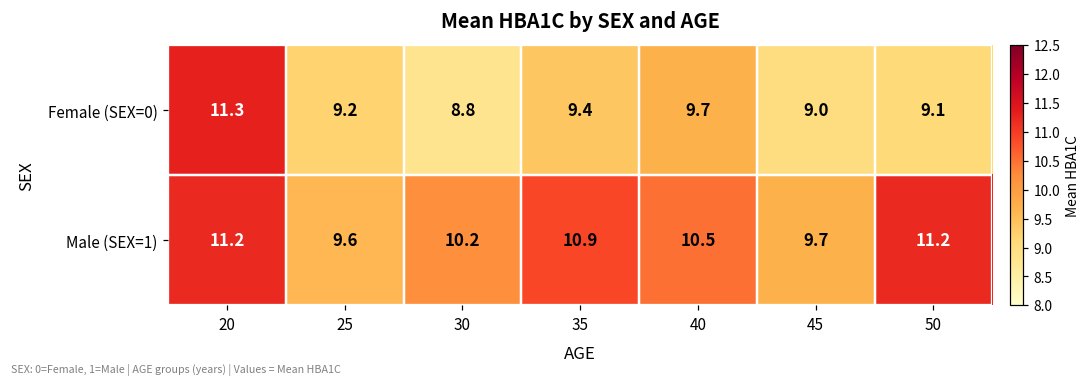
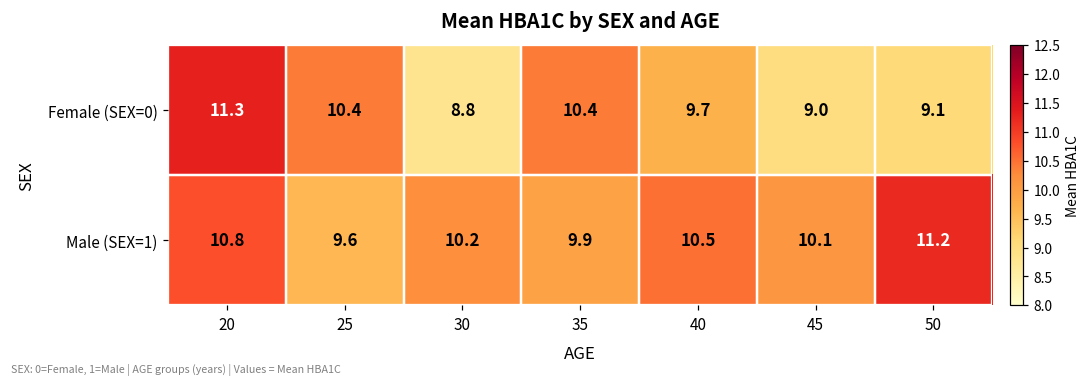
Female (SEX=0), 25: 9.2 -> 10.4
Female (SEX=0), 35: 9.4 -> 10.4
Male (SEX=1), 20: 11.2 -> 10.8
Male (SEX=1), 35: 10.9 -> 9.9
Male (SEX=1), 45: 9.7 -> 10.1
